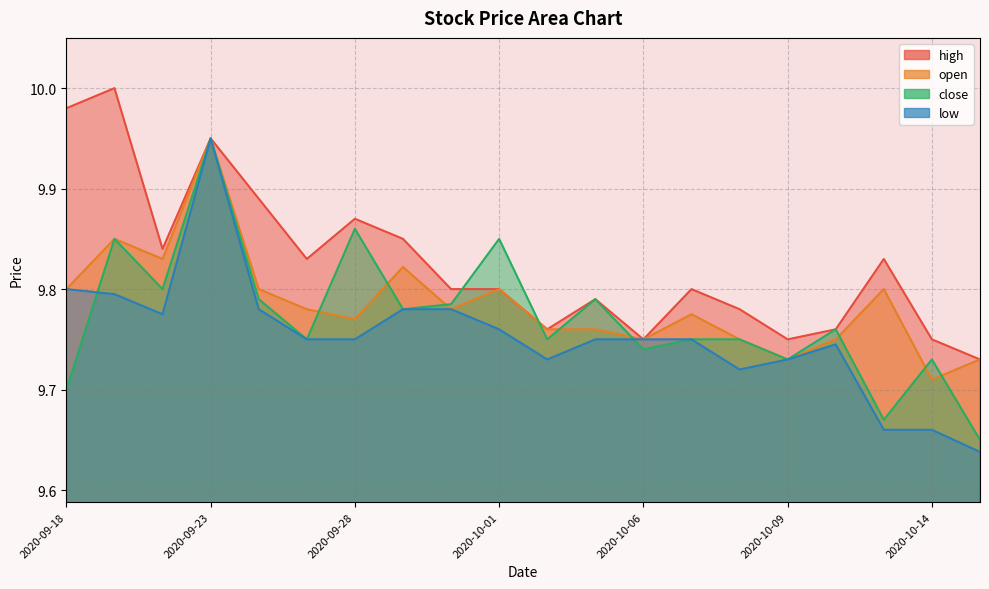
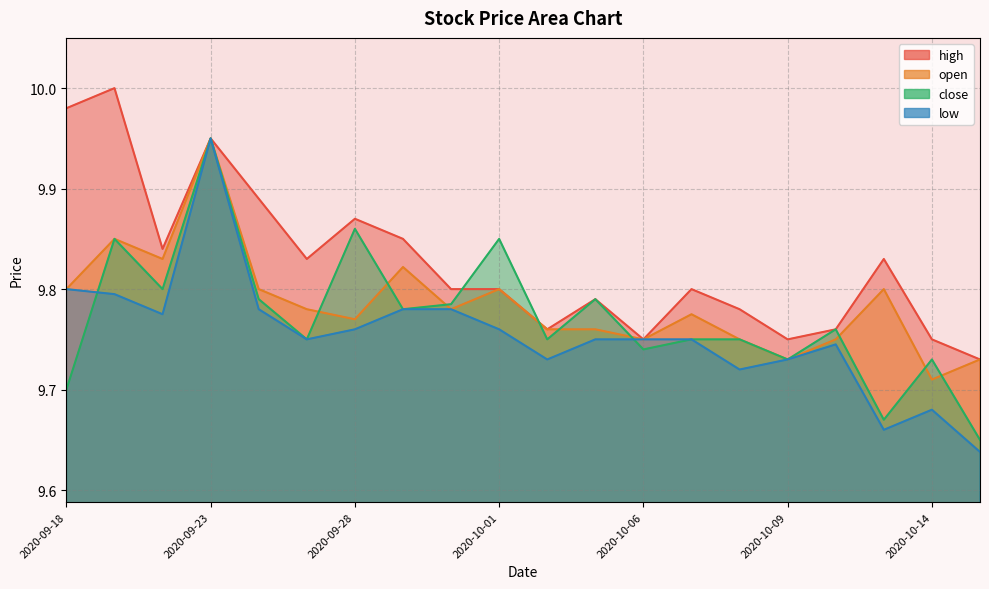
low, 2020-09-28: 9.75 -> 9.76
low, 2020-10-14: 9.66 -> 9.68
